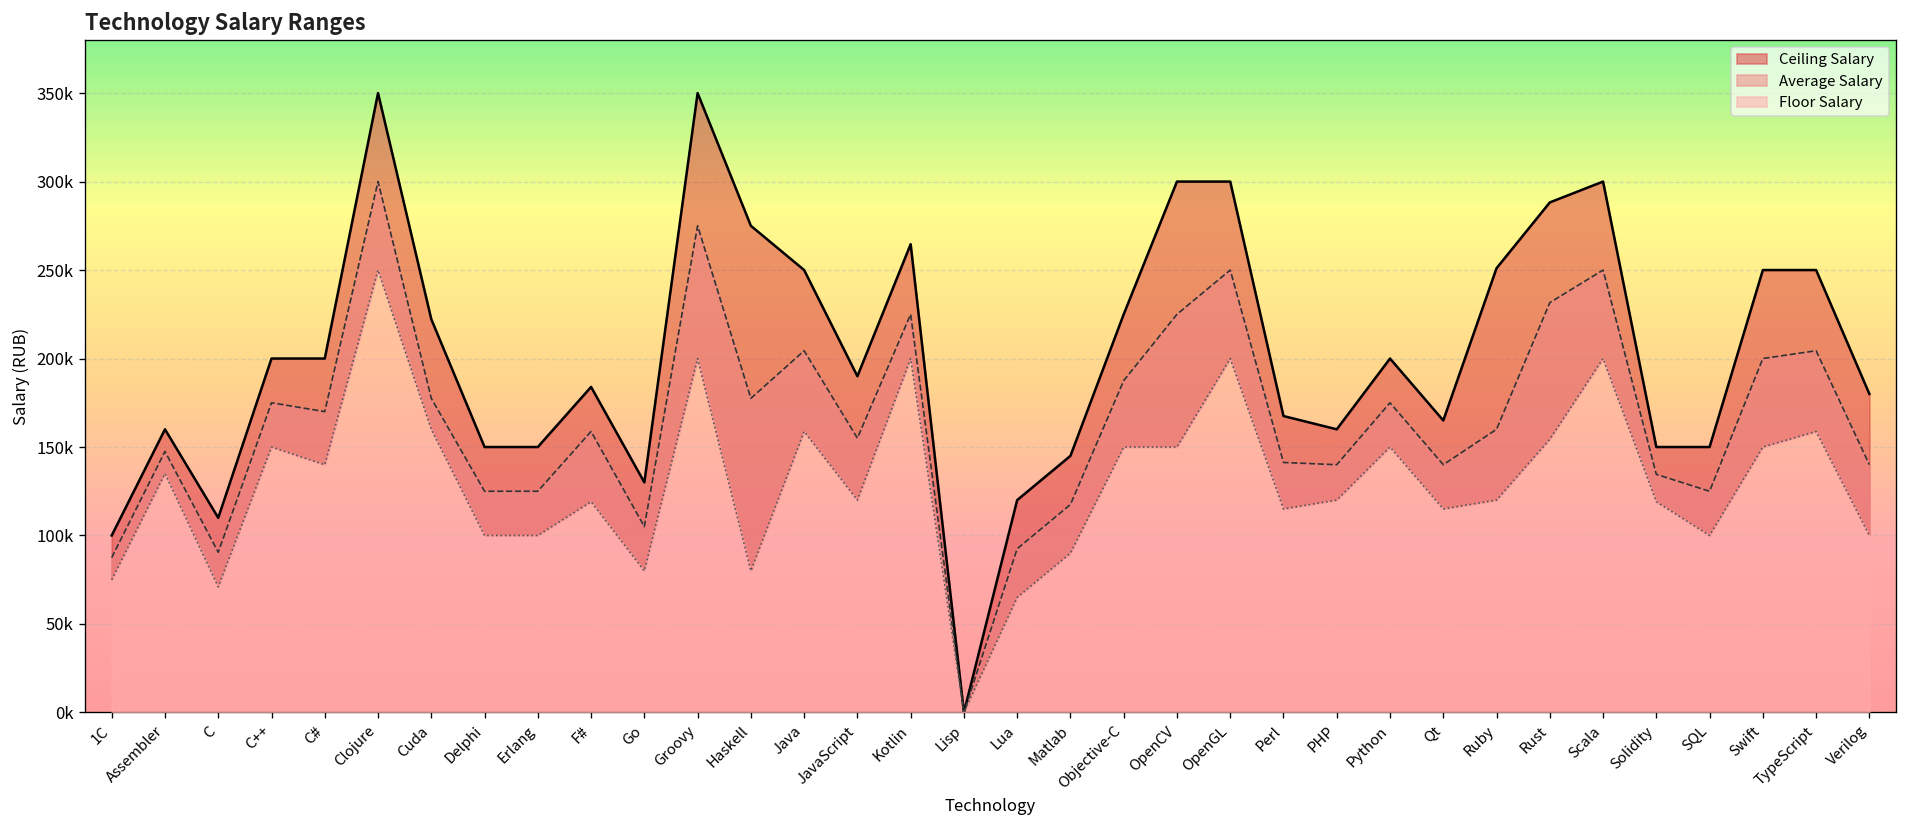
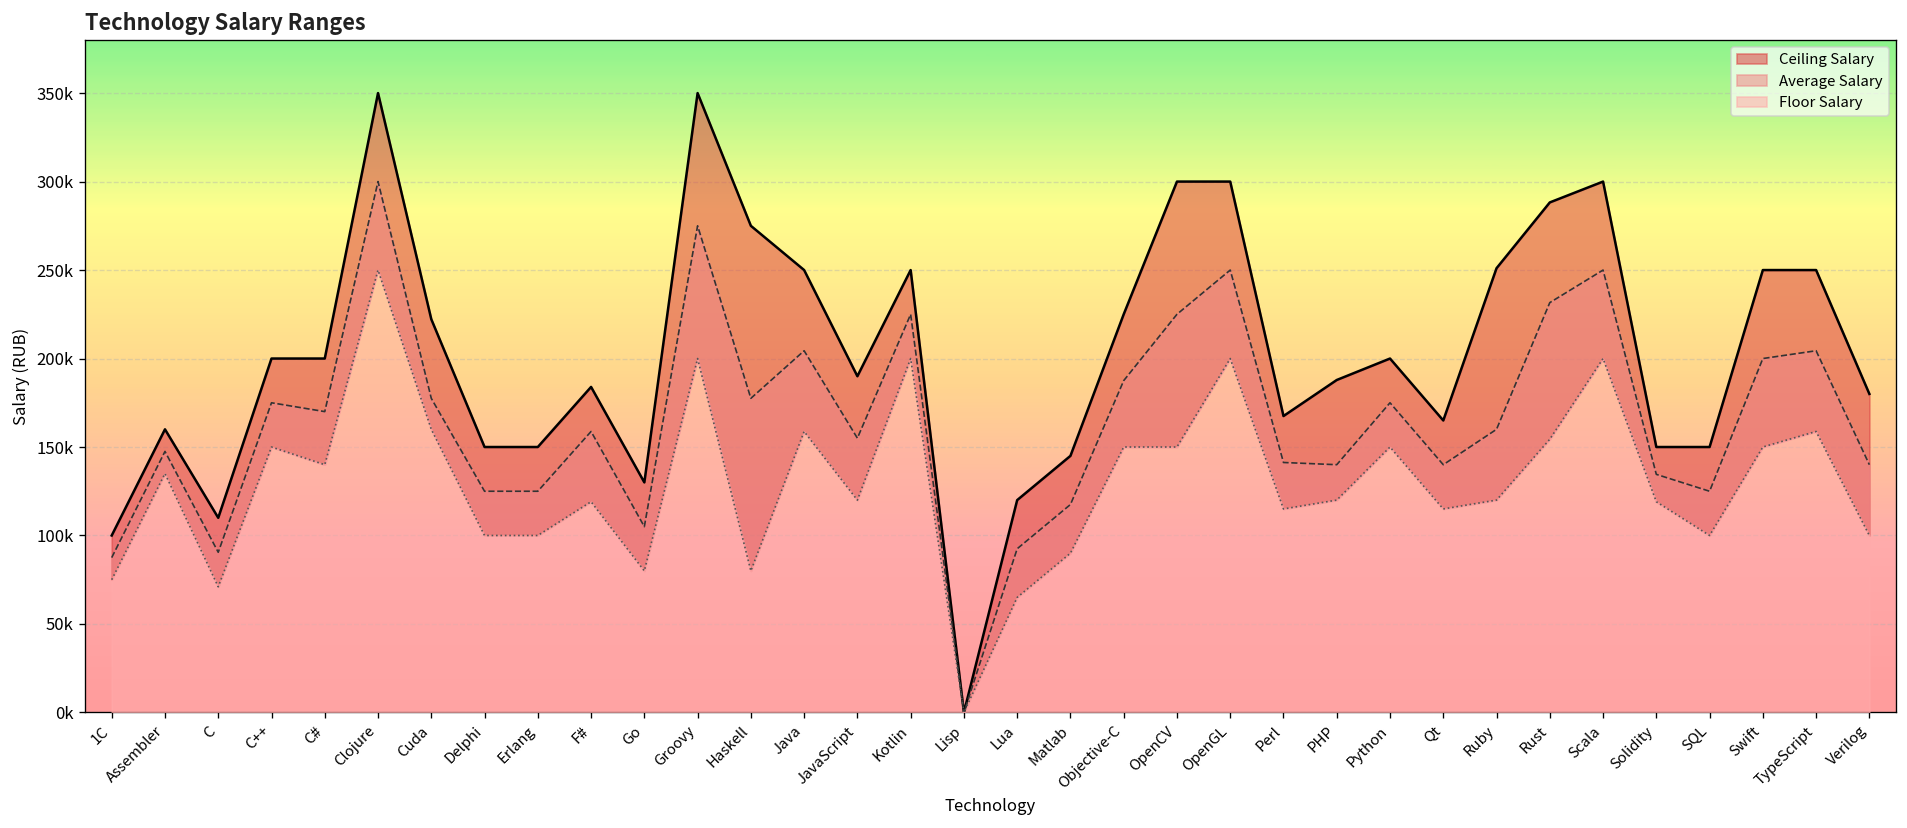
Ceiling Salary, Kotlin: 265000 -> 250000
Ceiling Salary, PHP: 160000 -> 188000
